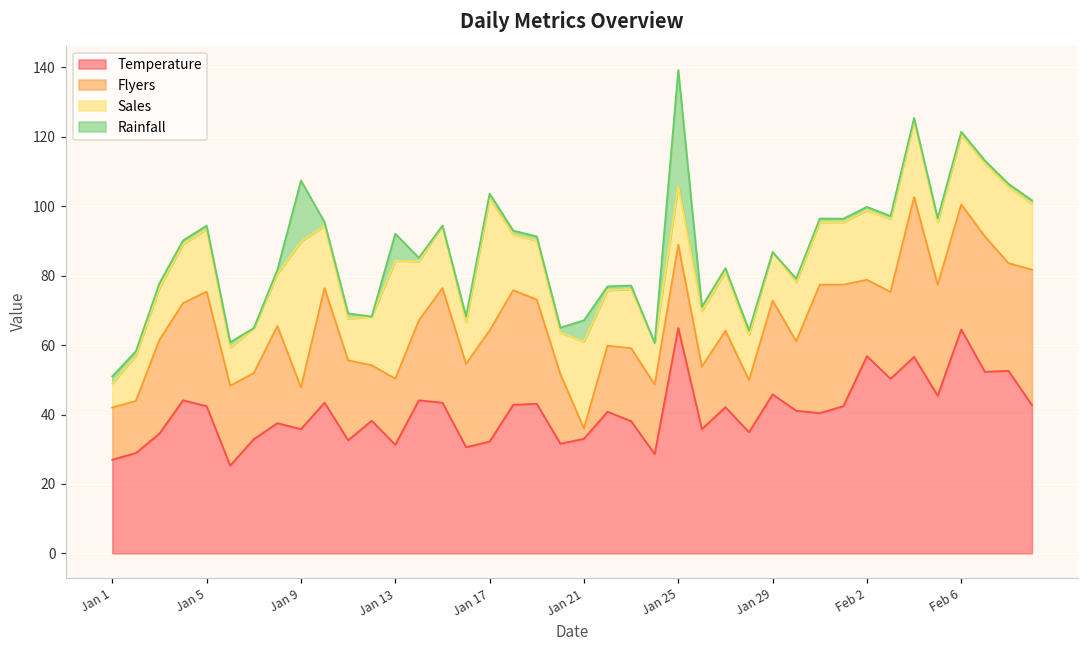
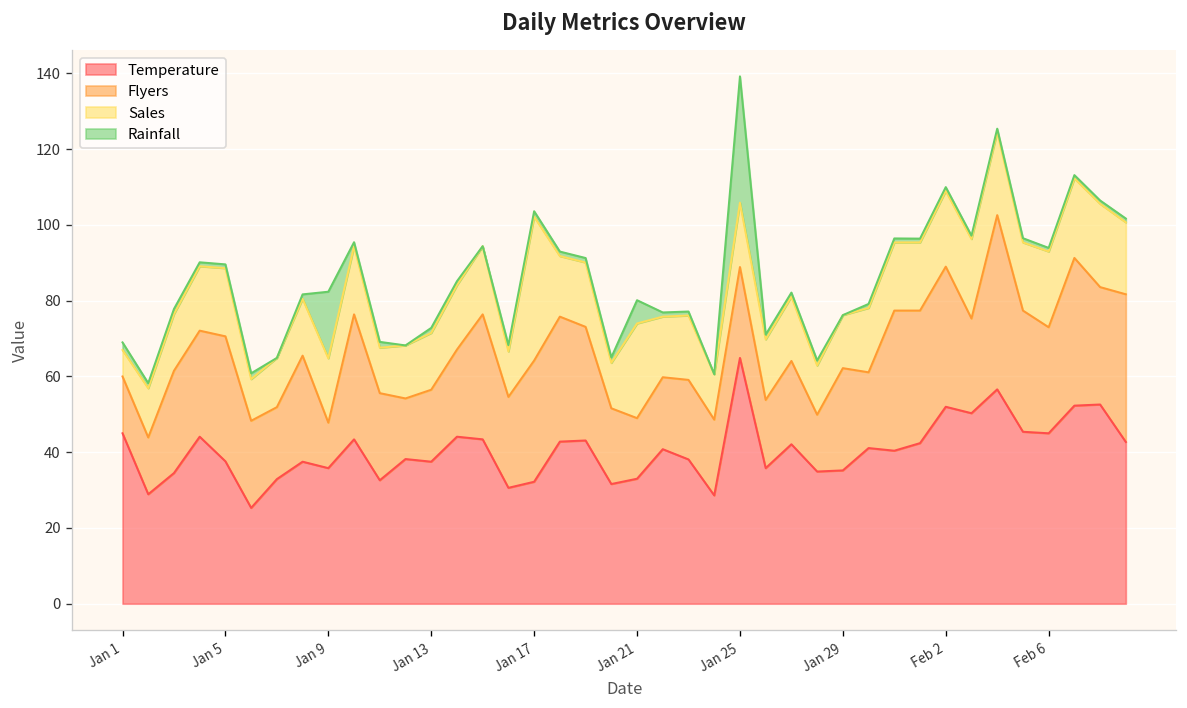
Temperature, Jan 1: 27 -> 45
Temperature, Jan 5: 42 -> 38
Sales, Jan 9: 42 -> 17
Temperature, Jan 13: 31 -> 38
Sales, Jan 13: 34 -> 15
Rainfall, Jan 13: 8 -> 1
Flyers, Jan 21: 3 -> 16
Temperature, Jan 29: 46 -> 35
Temperature, Feb 2: 57 -> 52
Flyers, Feb 2: 22 -> 37
Temperature, Feb 6: 65 -> 45
Flyers, Feb 6: 36 -> 28
